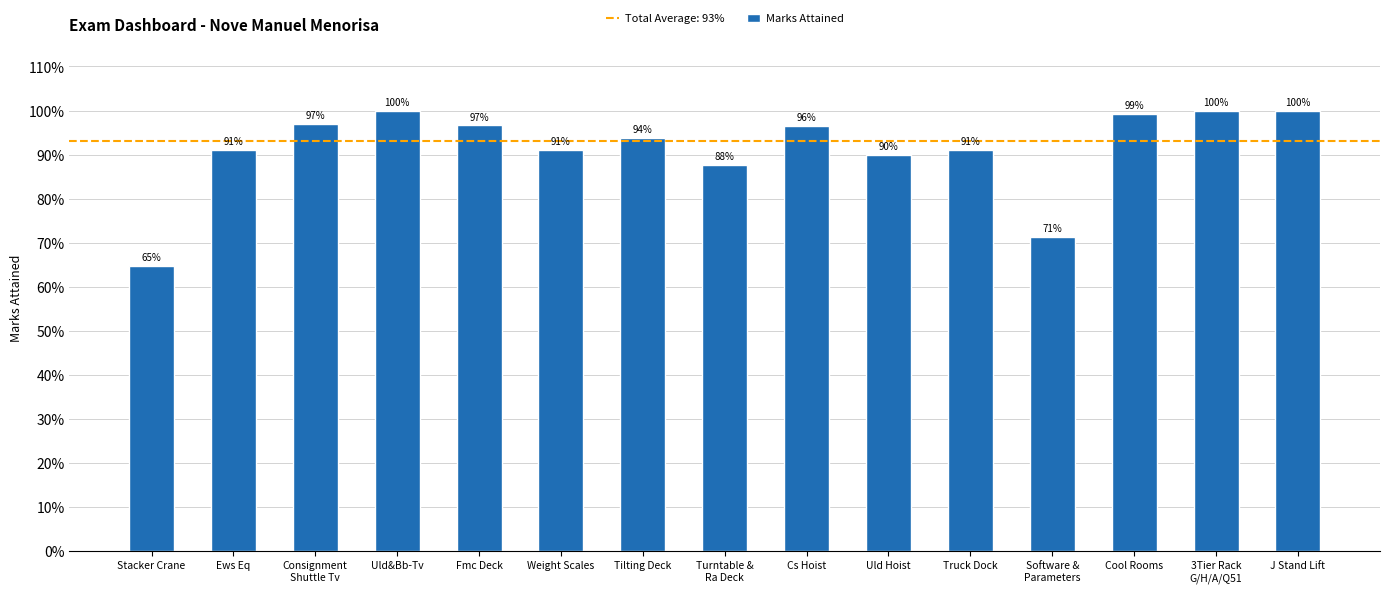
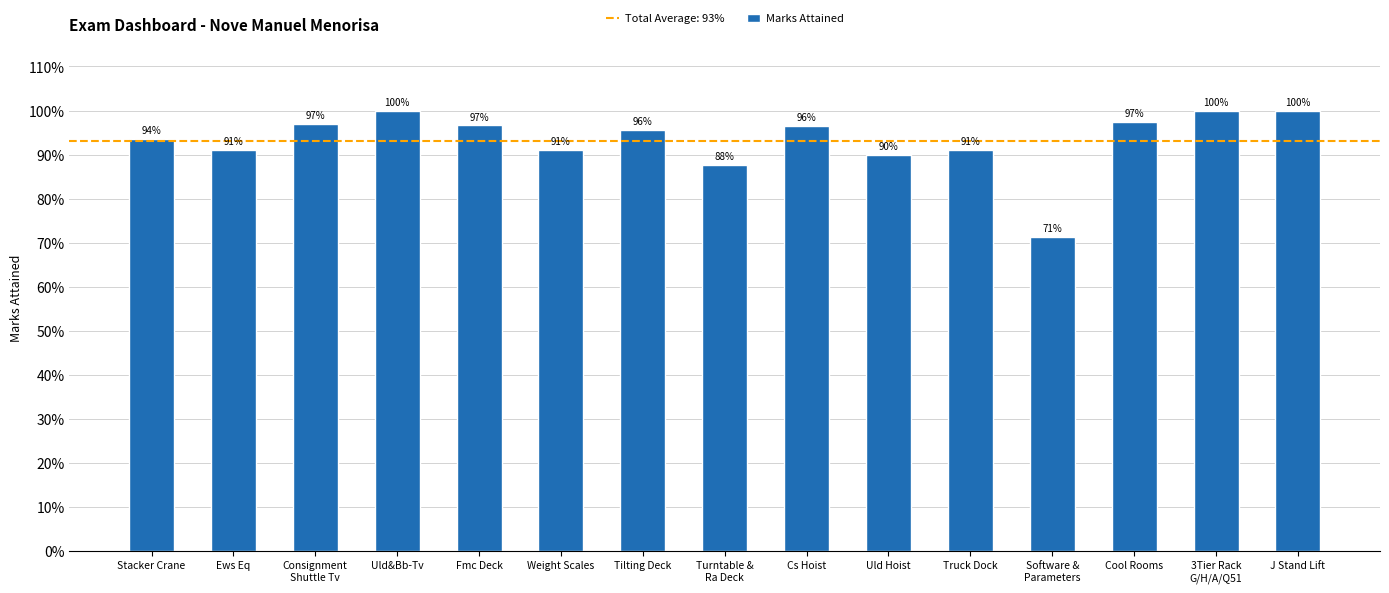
Stacker Crane: 65% -> 94%
Tilting Deck: 94% -> 96%
Cool Rooms: 99% -> 97%
